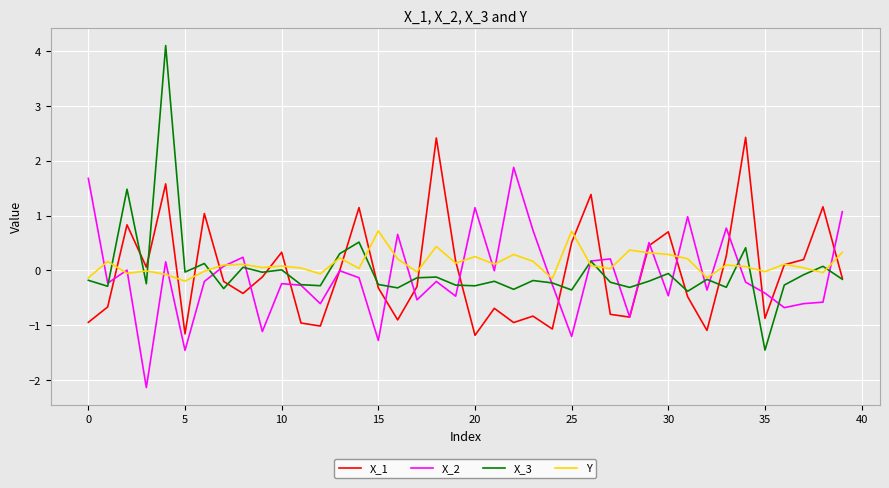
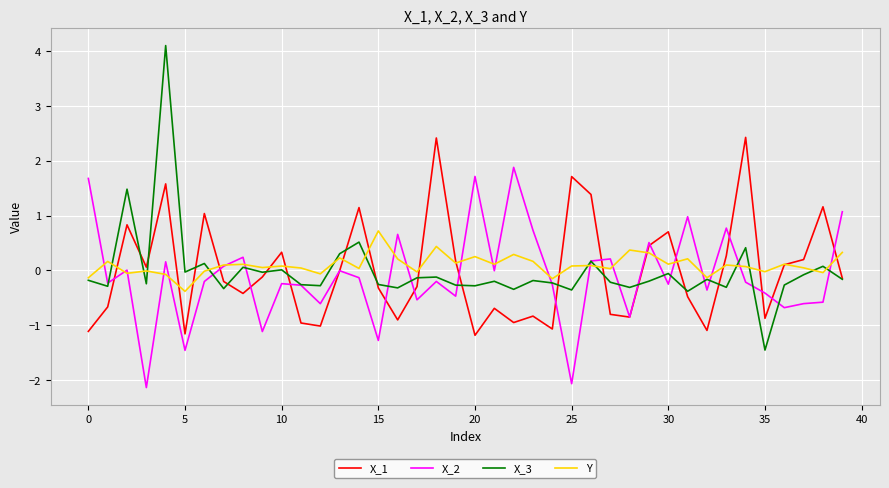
X_1, 0: -0.9 -> -1.1
Y, 5: -0.2 -> -0.4
X_2, 20: 1.1 -> 1.7
X_1, 25: 0.5 -> 1.7
X_2, 25: -1.2 -> -2.1
Y, 25: 0.7 -> 0.1
X_2, 30: -0.5 -> -0.2
Y, 30: 0.3 -> 0.1
